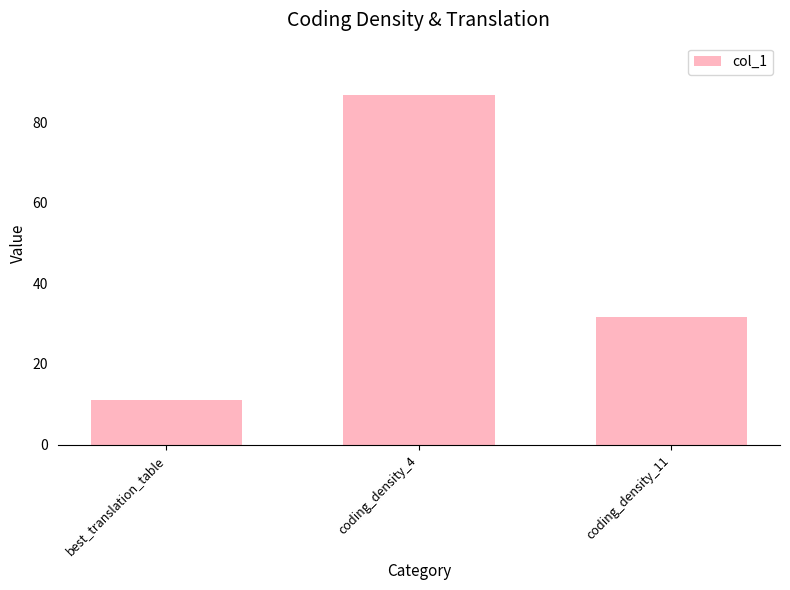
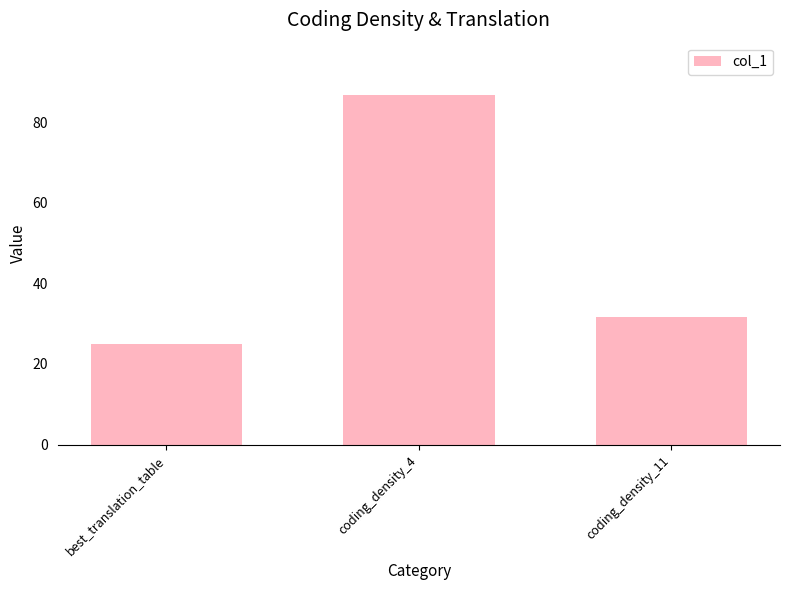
best_translation_table: 11 -> 25
